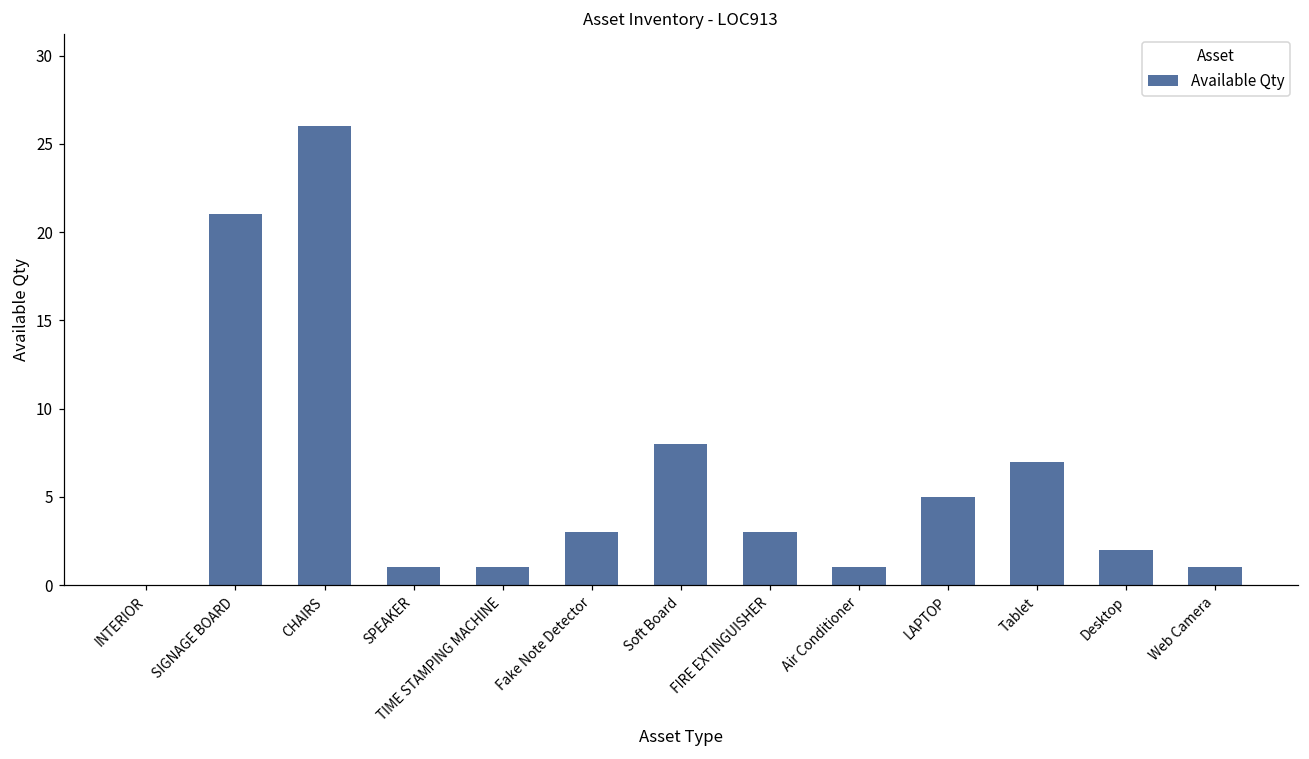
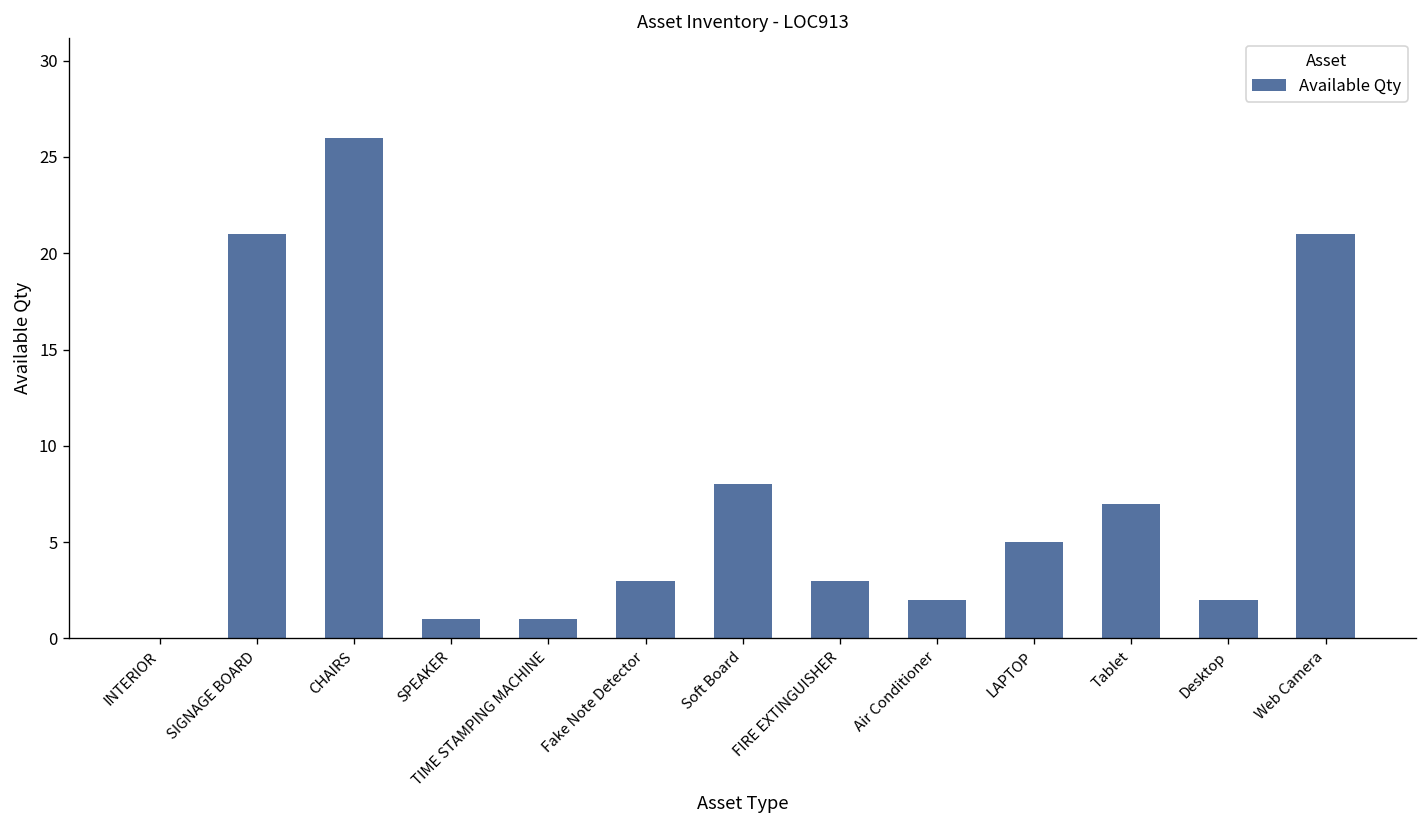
Air Conditioner: 1 -> 2
Web Camera: 1 -> 21
